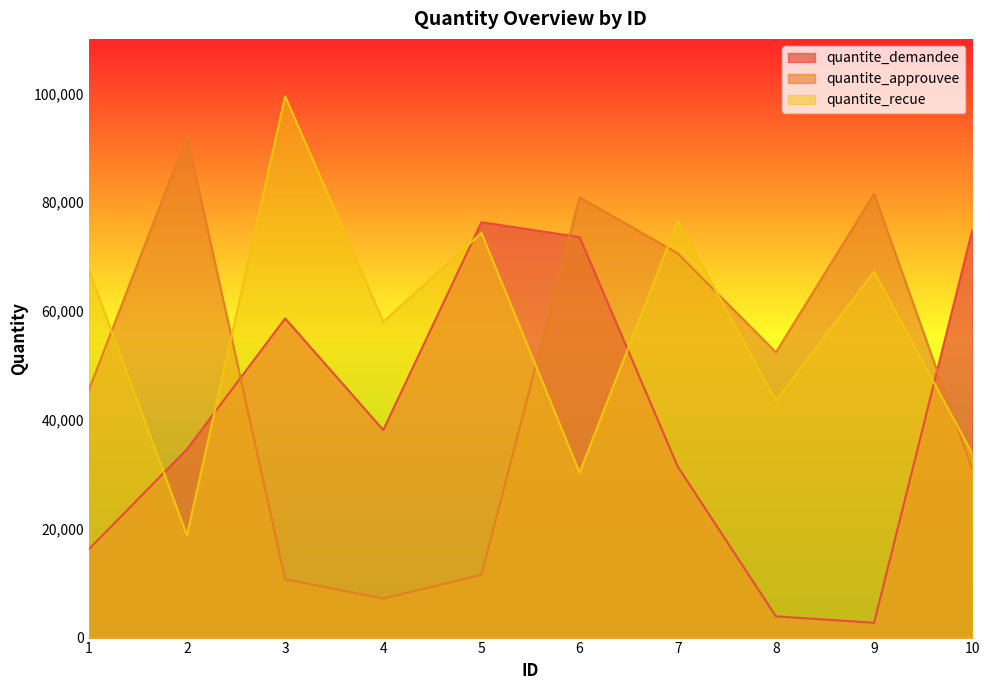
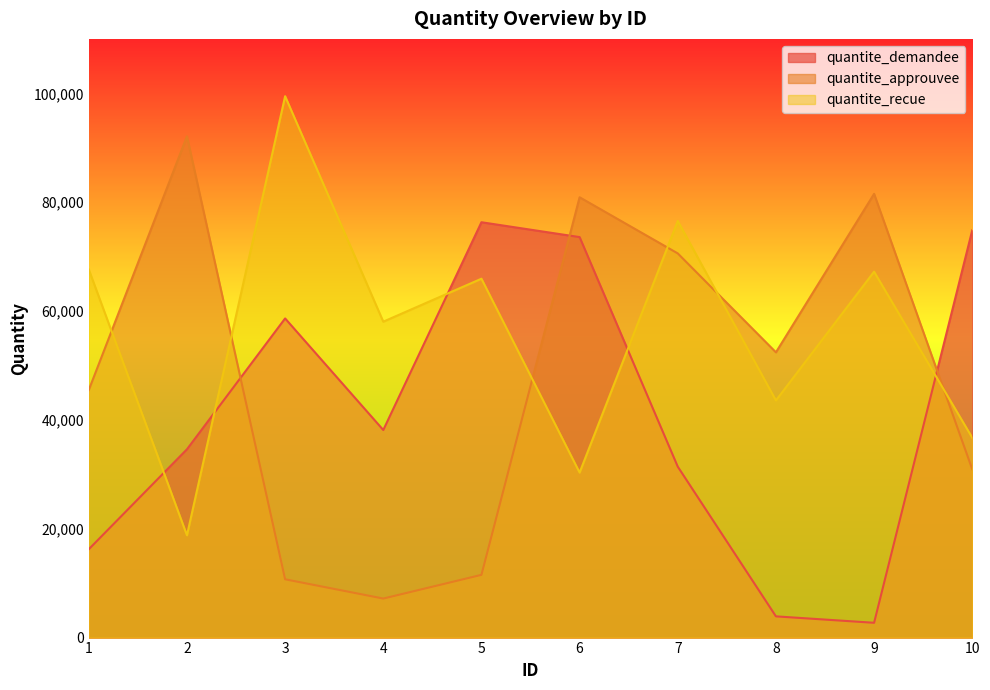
quantite_recue, 5: 74,000 -> 66,000
quantite_recue, 10: 34,000 -> 37,000
